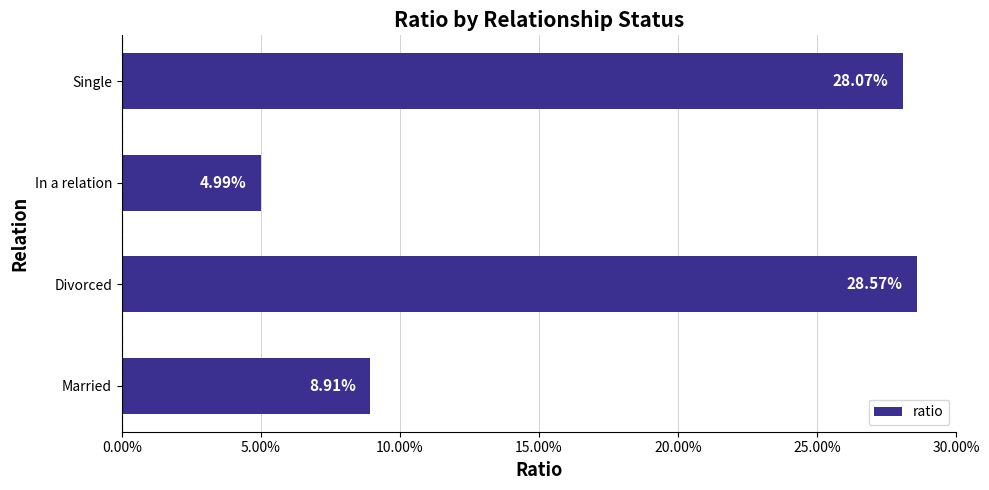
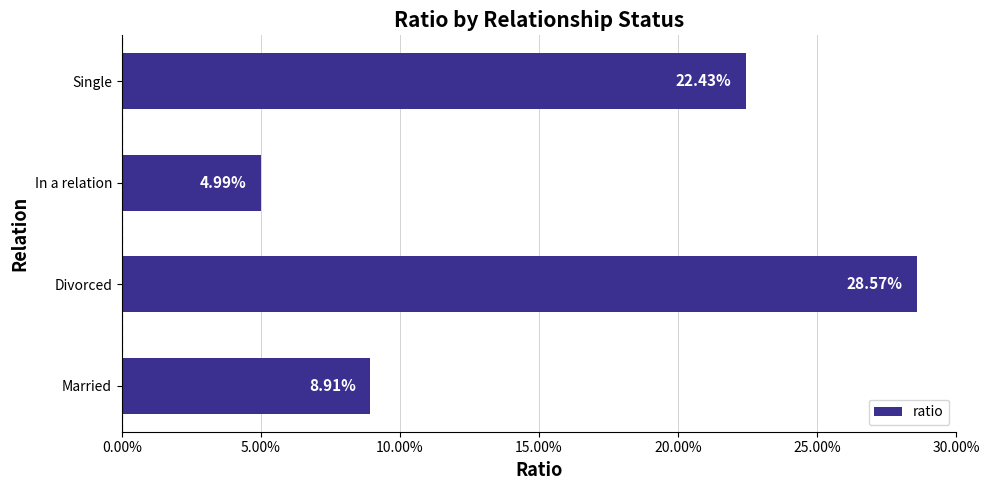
Single: 28.07% -> 22.43%
